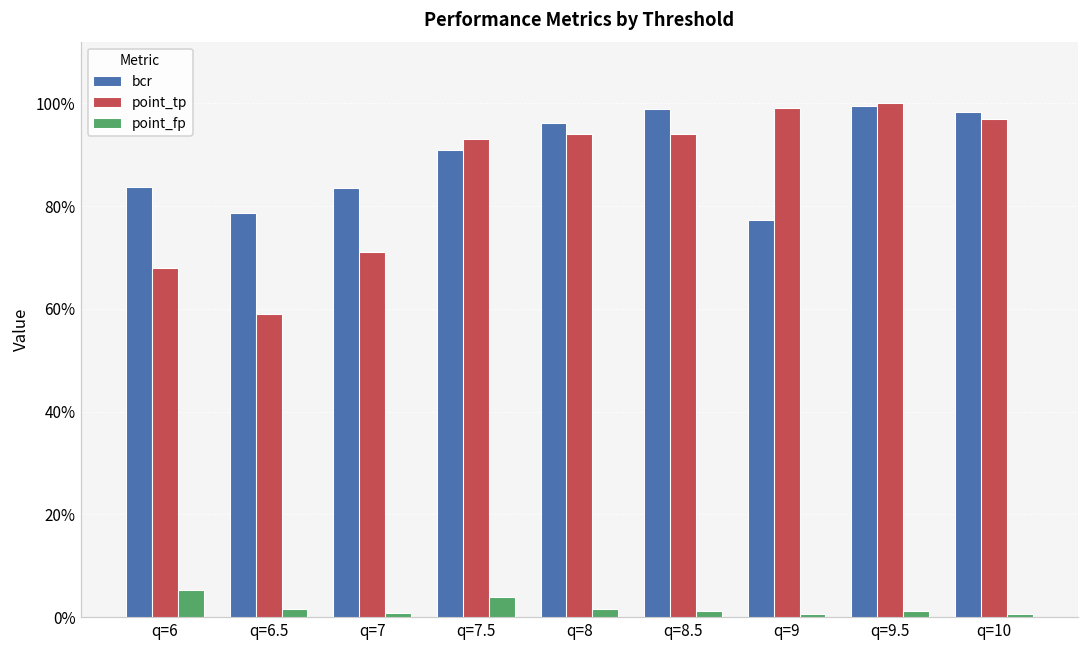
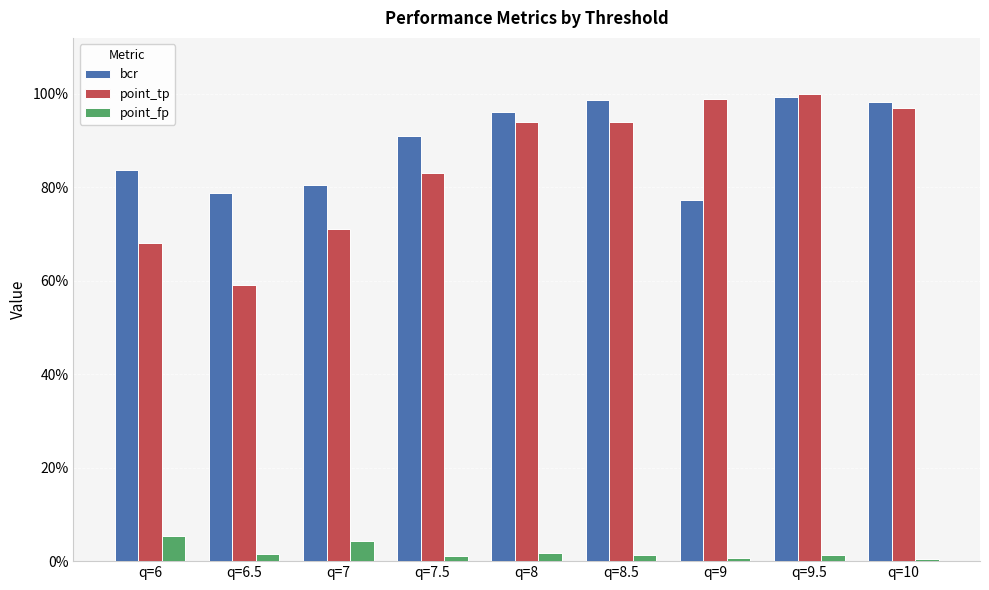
bcr, q=7: 84% -> 81%
point_fp, q=7: 1% -> 4%
point_tp, q=7.5: 93% -> 83%
point_fp, q=7.5: 4% -> 1%
